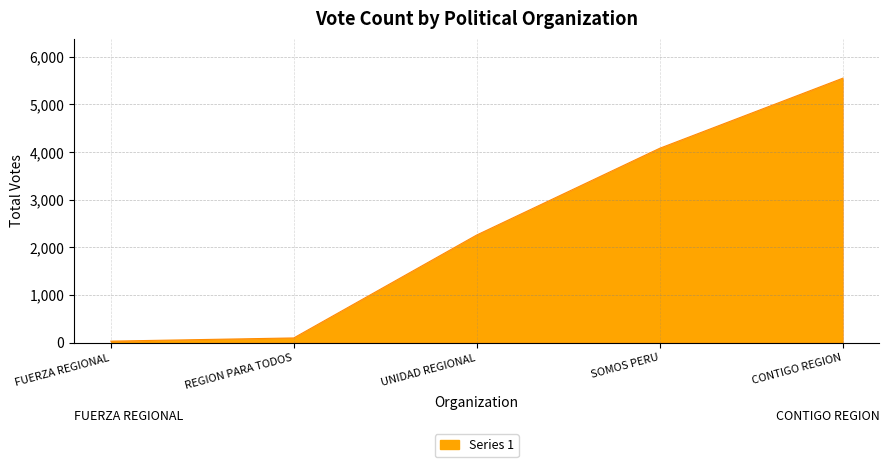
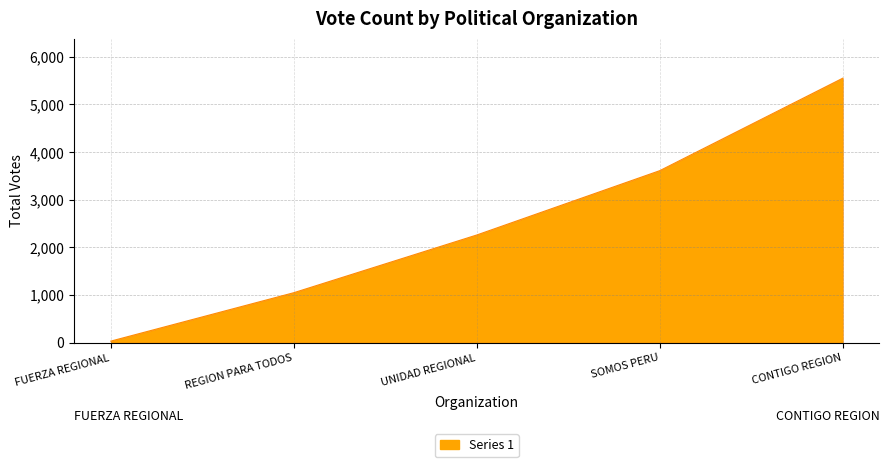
REGION PARA TODOS: 100 -> 1,000
SOMOS PERU: 4,100 -> 3,600
